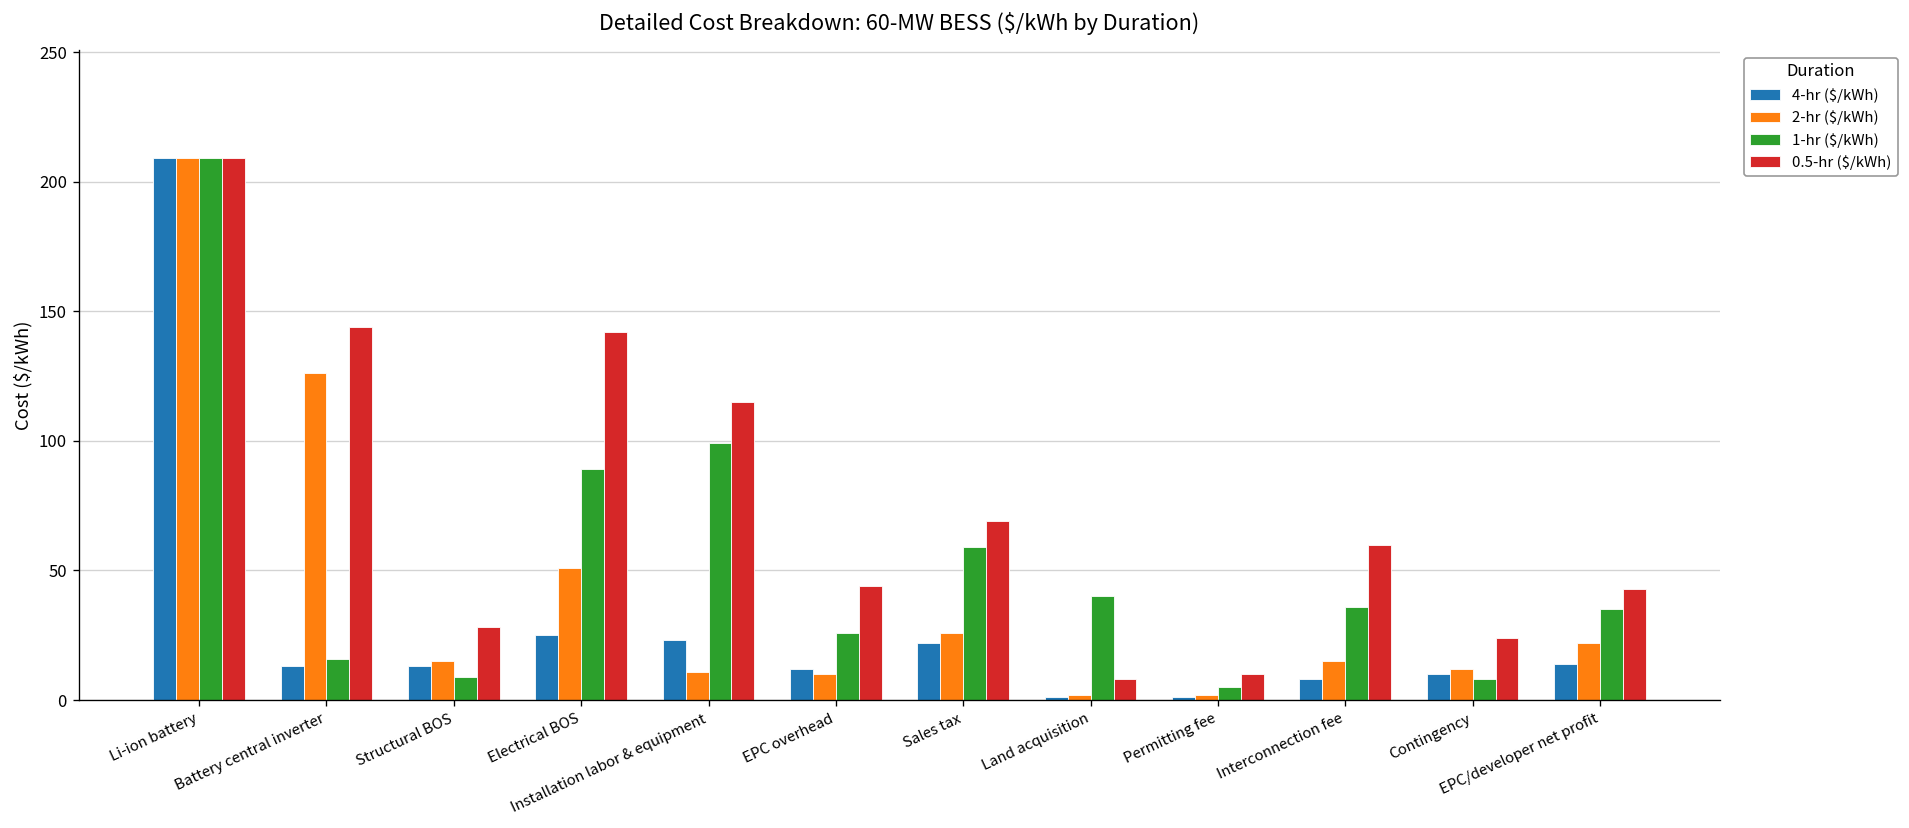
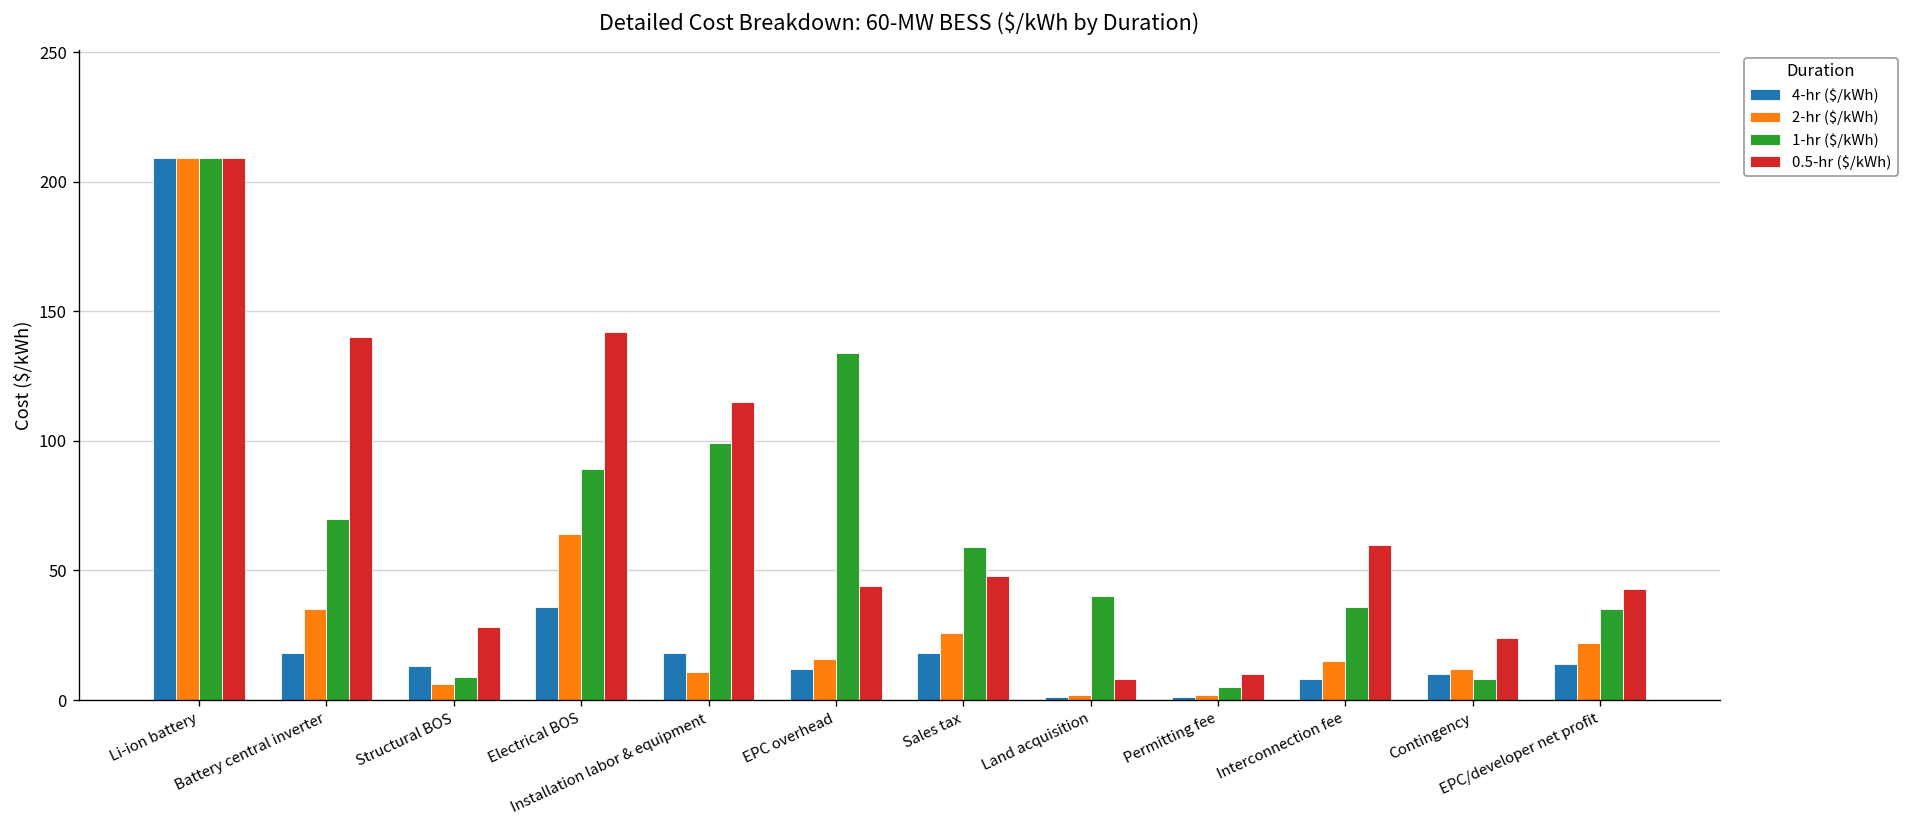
4-hr ($/kWh), Battery central inverter: 13 -> 18
2-hr ($/kWh), Battery central inverter: 126 -> 35
1-hr ($/kWh), Battery central inverter: 16 -> 70
0.5-hr ($/kWh), Battery central inverter: 144 -> 140
2-hr ($/kWh), Structural BOS: 15 -> 6
4-hr ($/kWh), Electrical BOS: 25 -> 36
2-hr ($/kWh), Electrical BOS: 51 -> 64
4-hr ($/kWh), Installation labor & equipment: 23 -> 18
2-hr ($/kWh), EPC overhead: 10 -> 16
1-hr ($/kWh), EPC overhead: 26 -> 134
4-hr ($/kWh), Sales tax: 22 -> 18
0.5-hr ($/kWh), Sales tax: 69 -> 48
